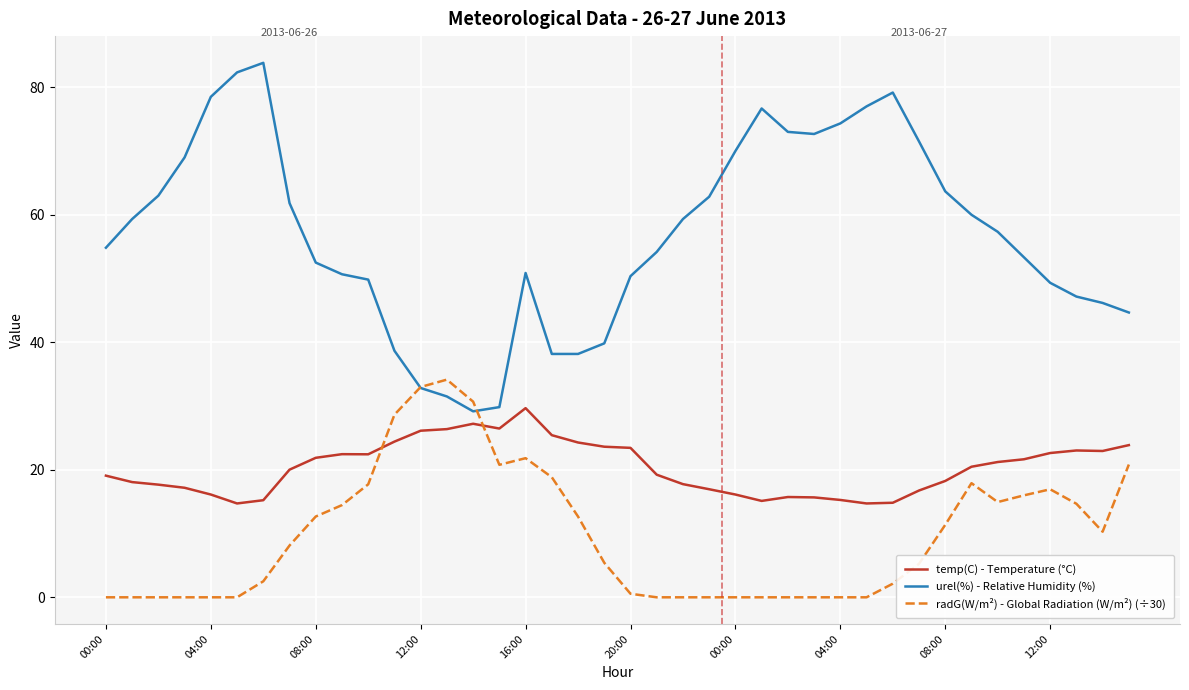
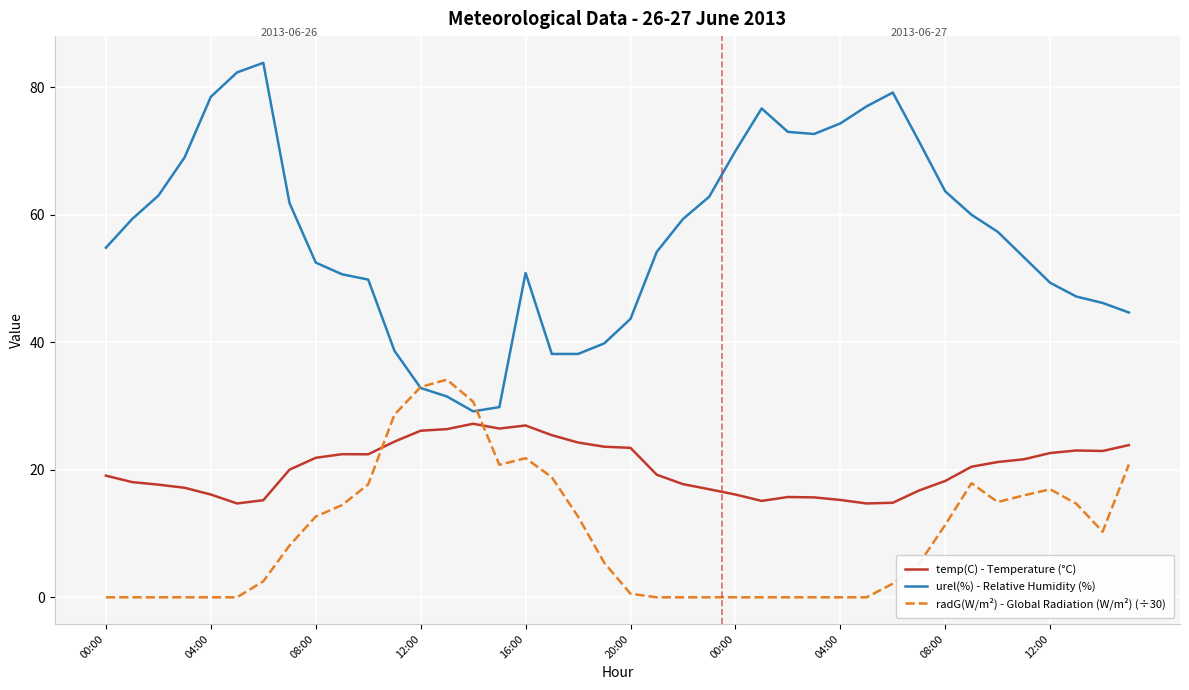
temp(C) - Temperature (°C), 16:00: 30 -> 27
urel(%) - Relative Humidity (%), 20:00: 50 -> 44
